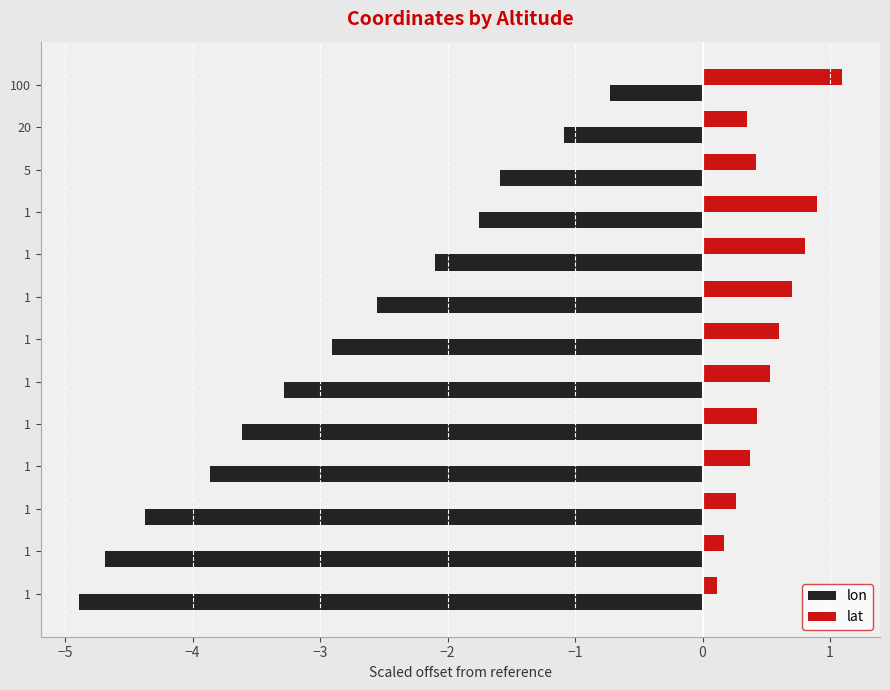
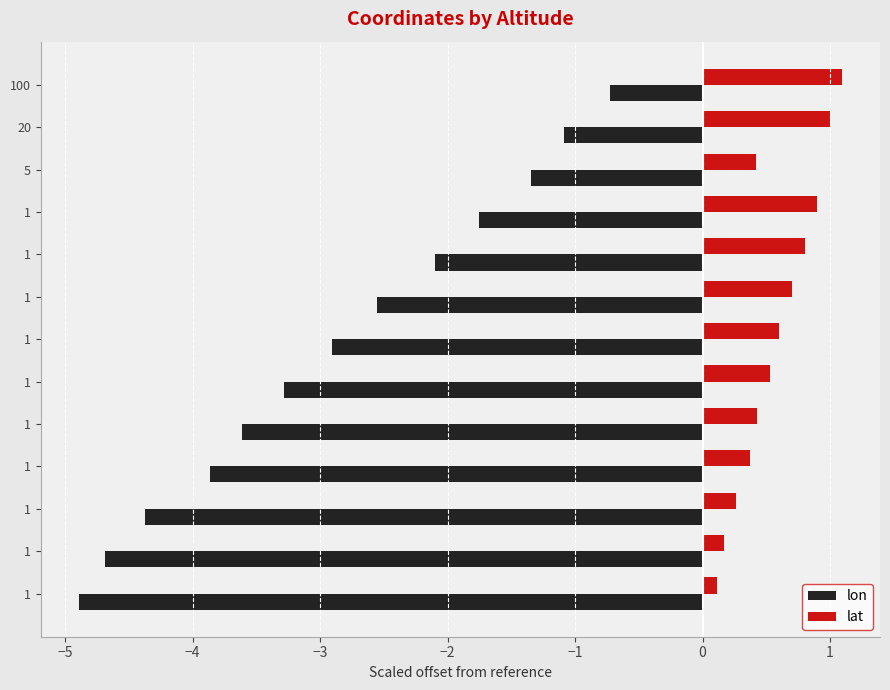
lat, 20: 0.35 -> 1.00
lon, 5: -1.59 -> -1.35
